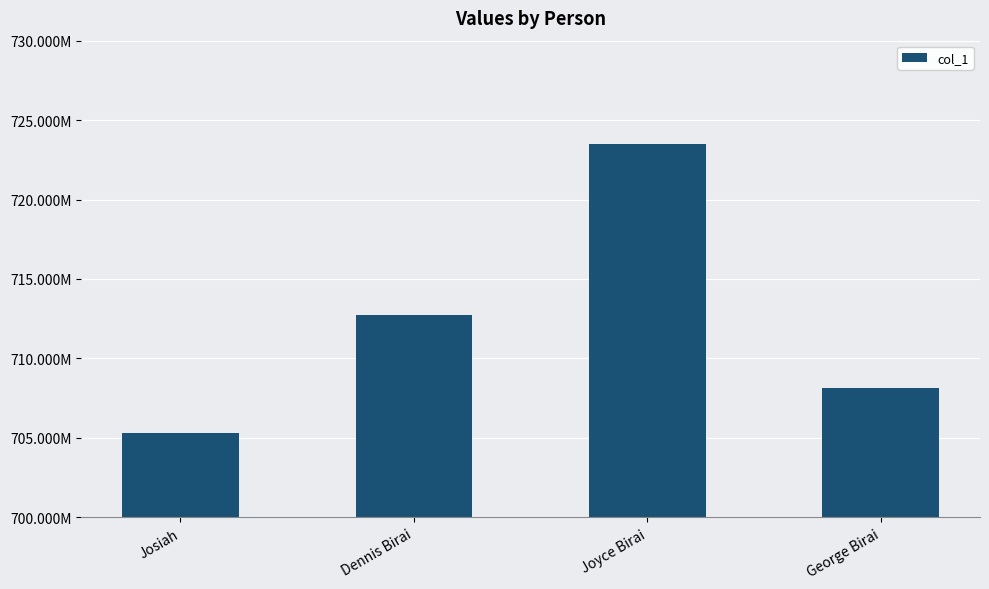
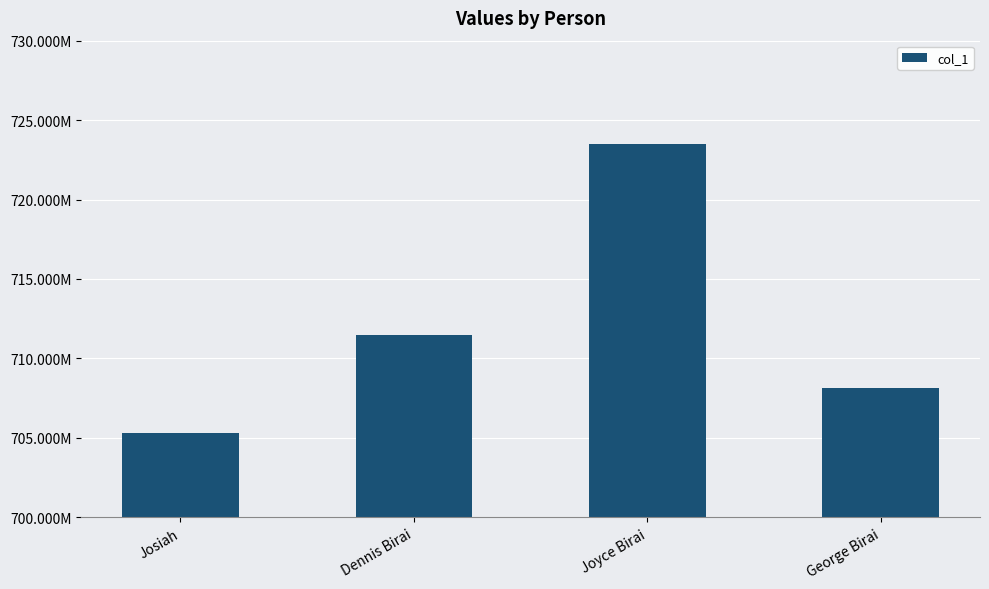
Dennis Birai: 712700000 -> 711500000
